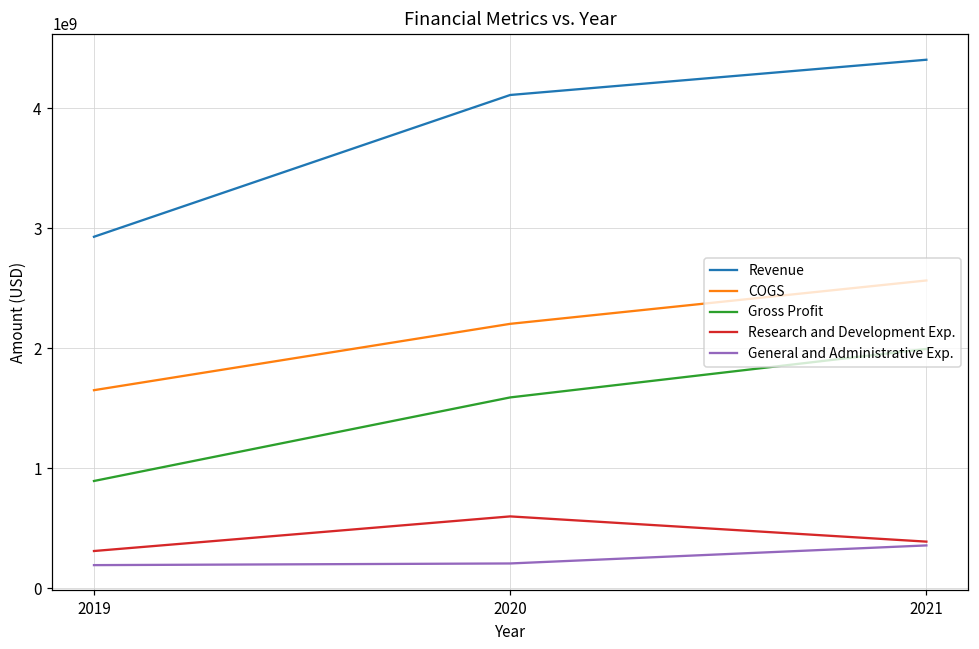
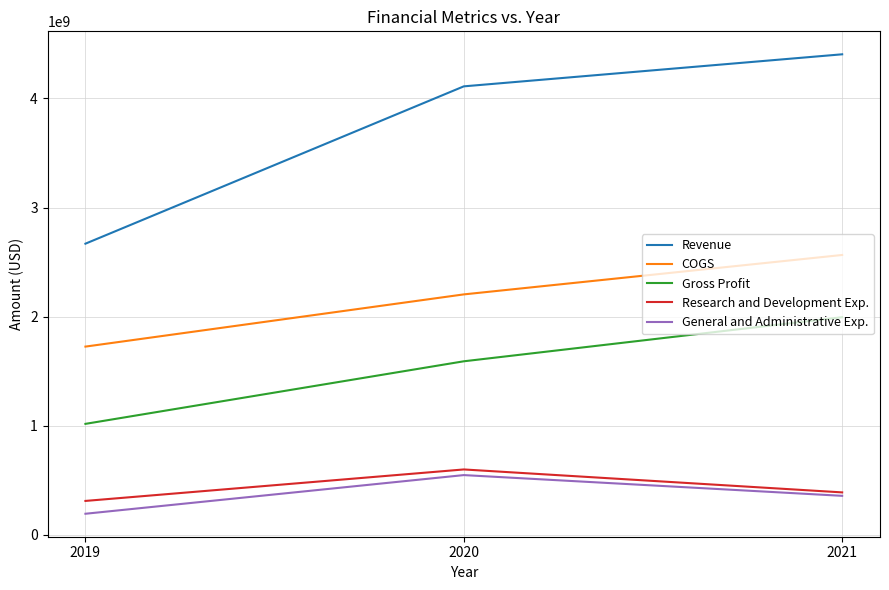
Revenue, 2019: 2930000000 -> 2670000000
COGS, 2019: 1650000000 -> 1730000000
Gross Profit, 2019: 890000000 -> 1020000000
General and Administrative Exp., 2020: 210000000 -> 550000000
